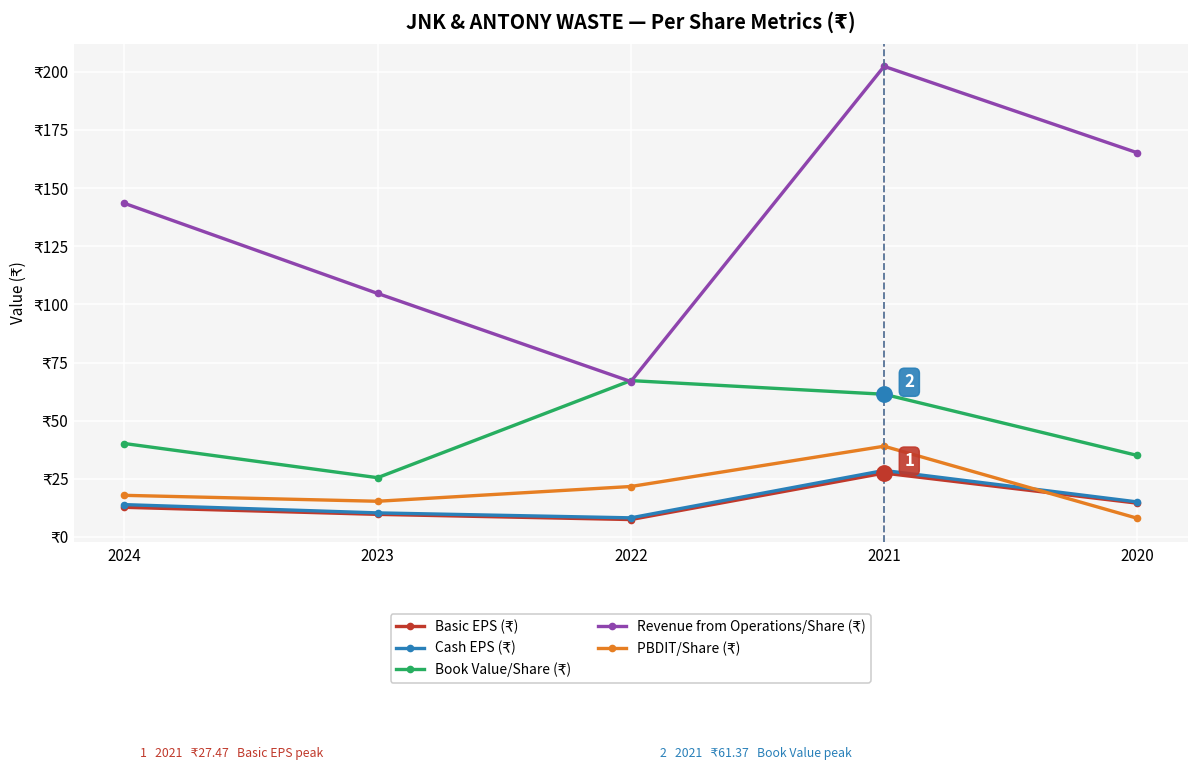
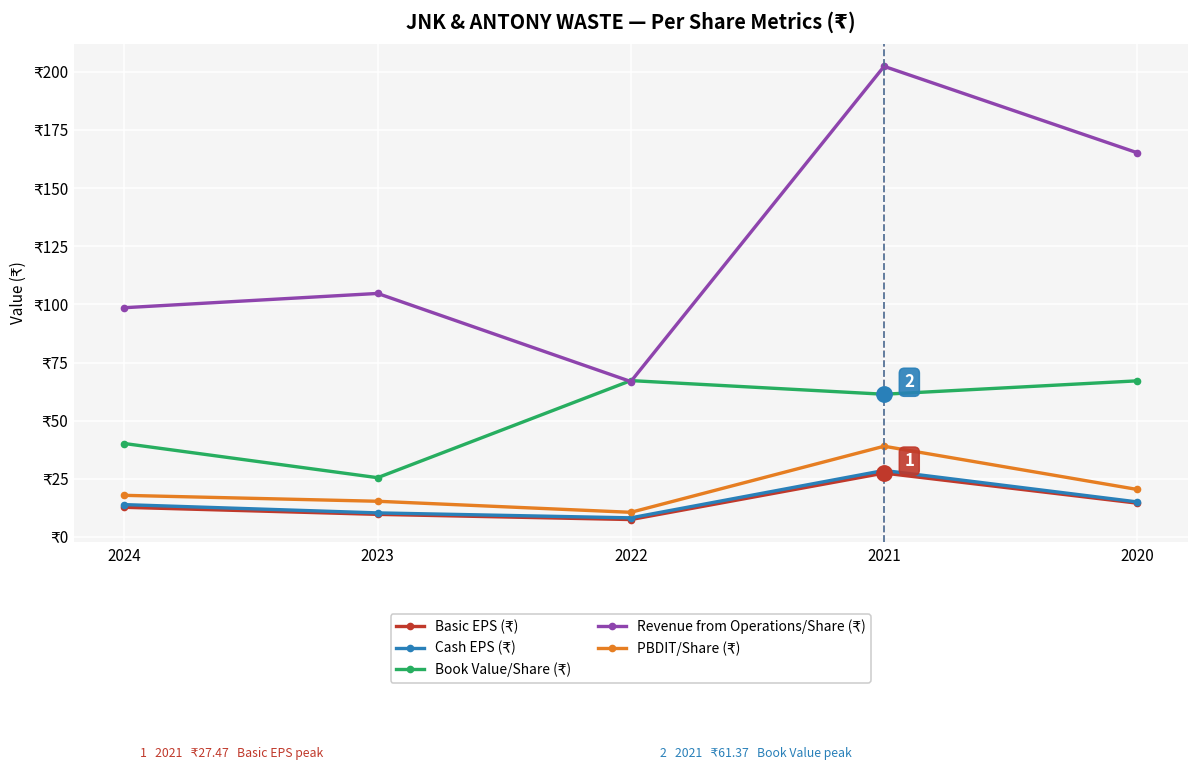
Revenue from Operations/Share (₹), 2024: ₹143 -> ₹99
PBDIT/Share (₹), 2022: ₹22 -> ₹11
Book Value/Share (₹), 2020: ₹35 -> ₹67
PBDIT/Share (₹), 2020: ₹8 -> ₹20
